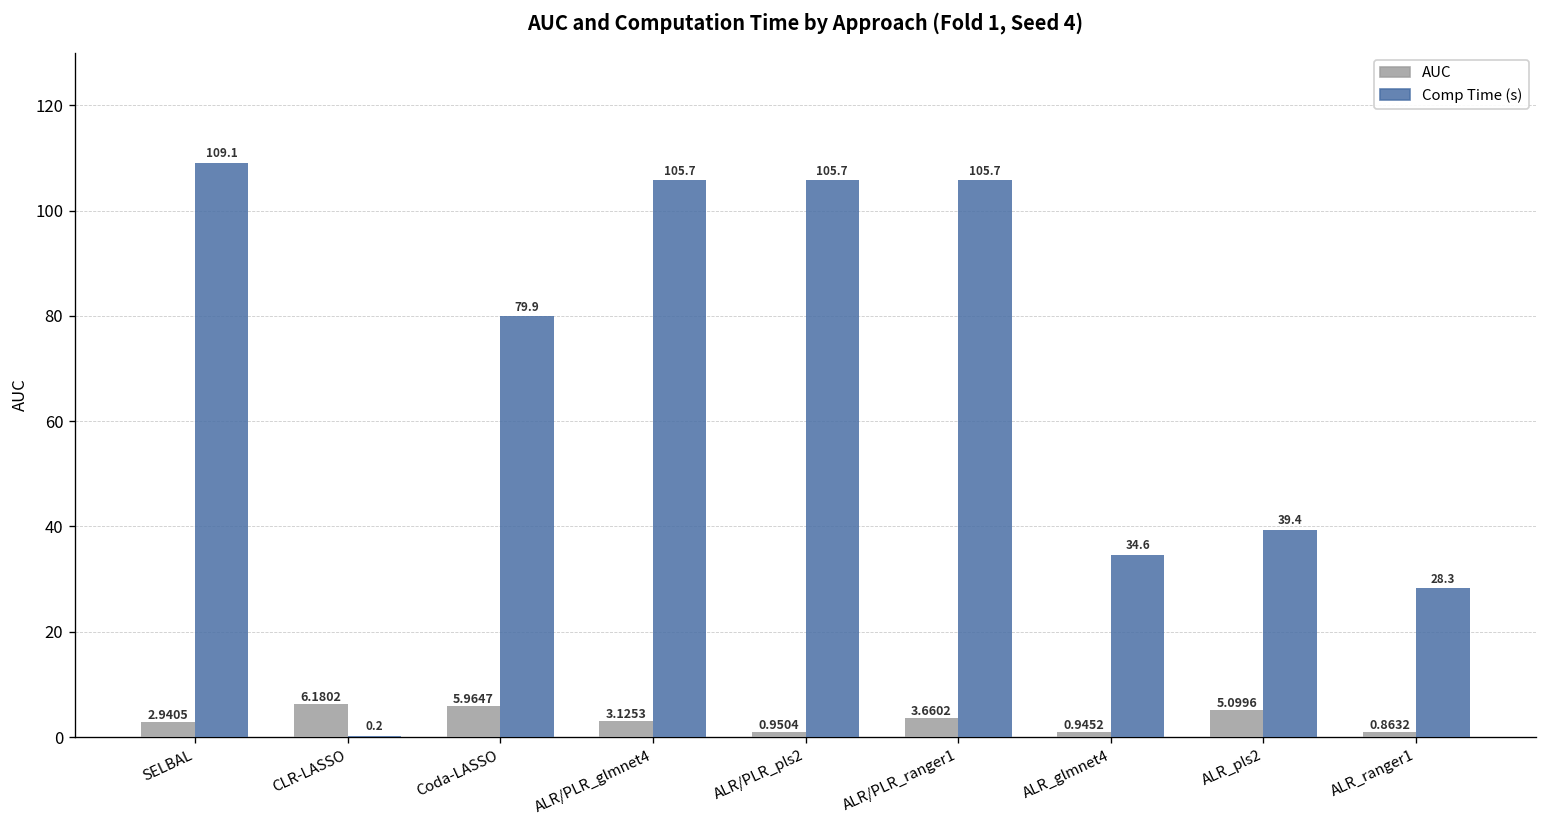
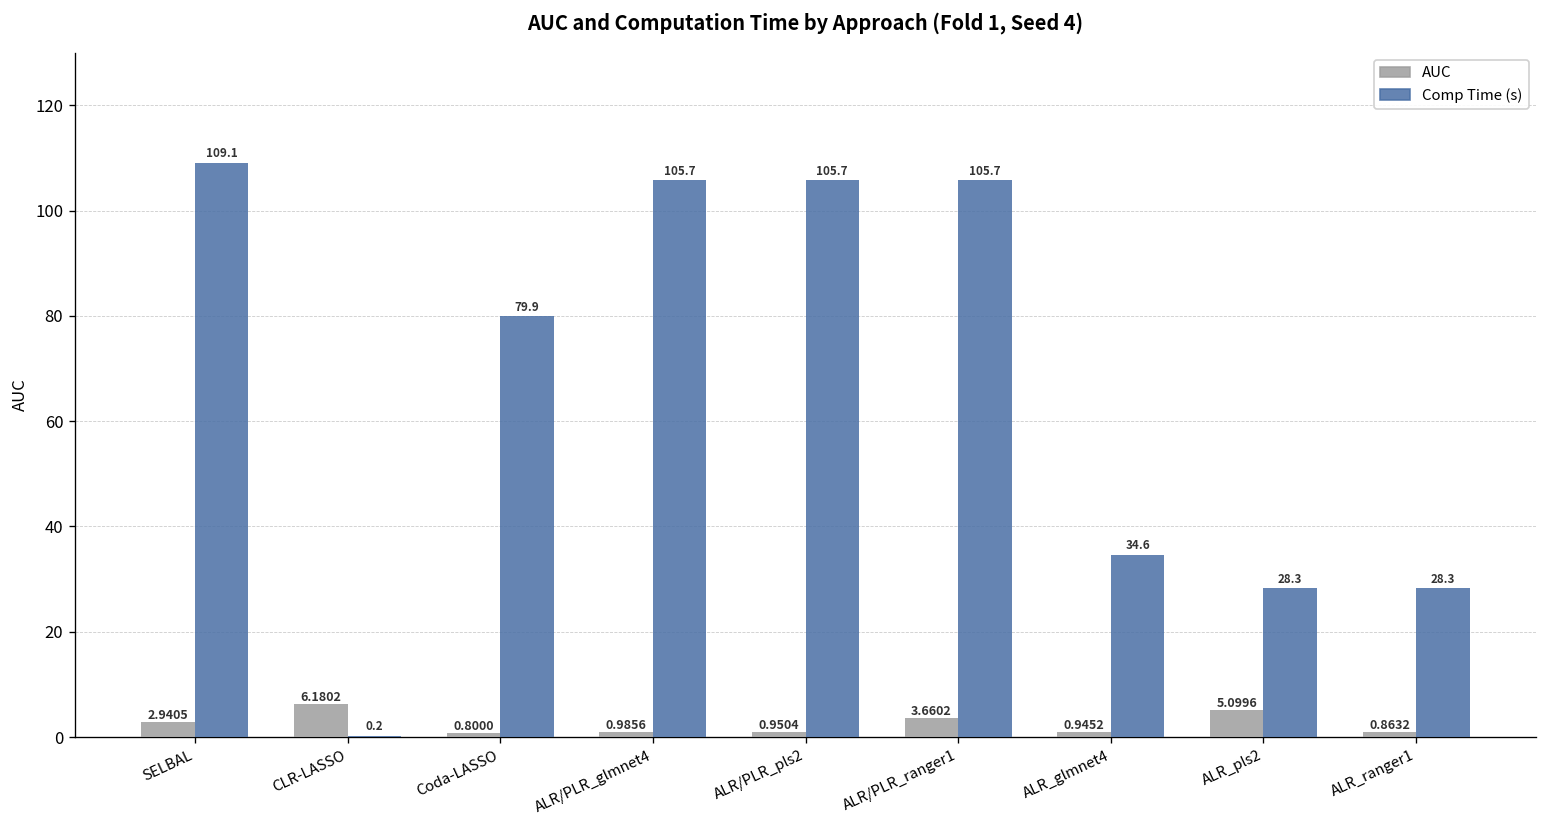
AUC, Coda-LASSO: 5.9647 -> 0.8000
AUC, ALR/PLR_glmnet4: 3.1253 -> 0.9856
Comp Time (s), ALR_pls2: 39.4 -> 28.3
